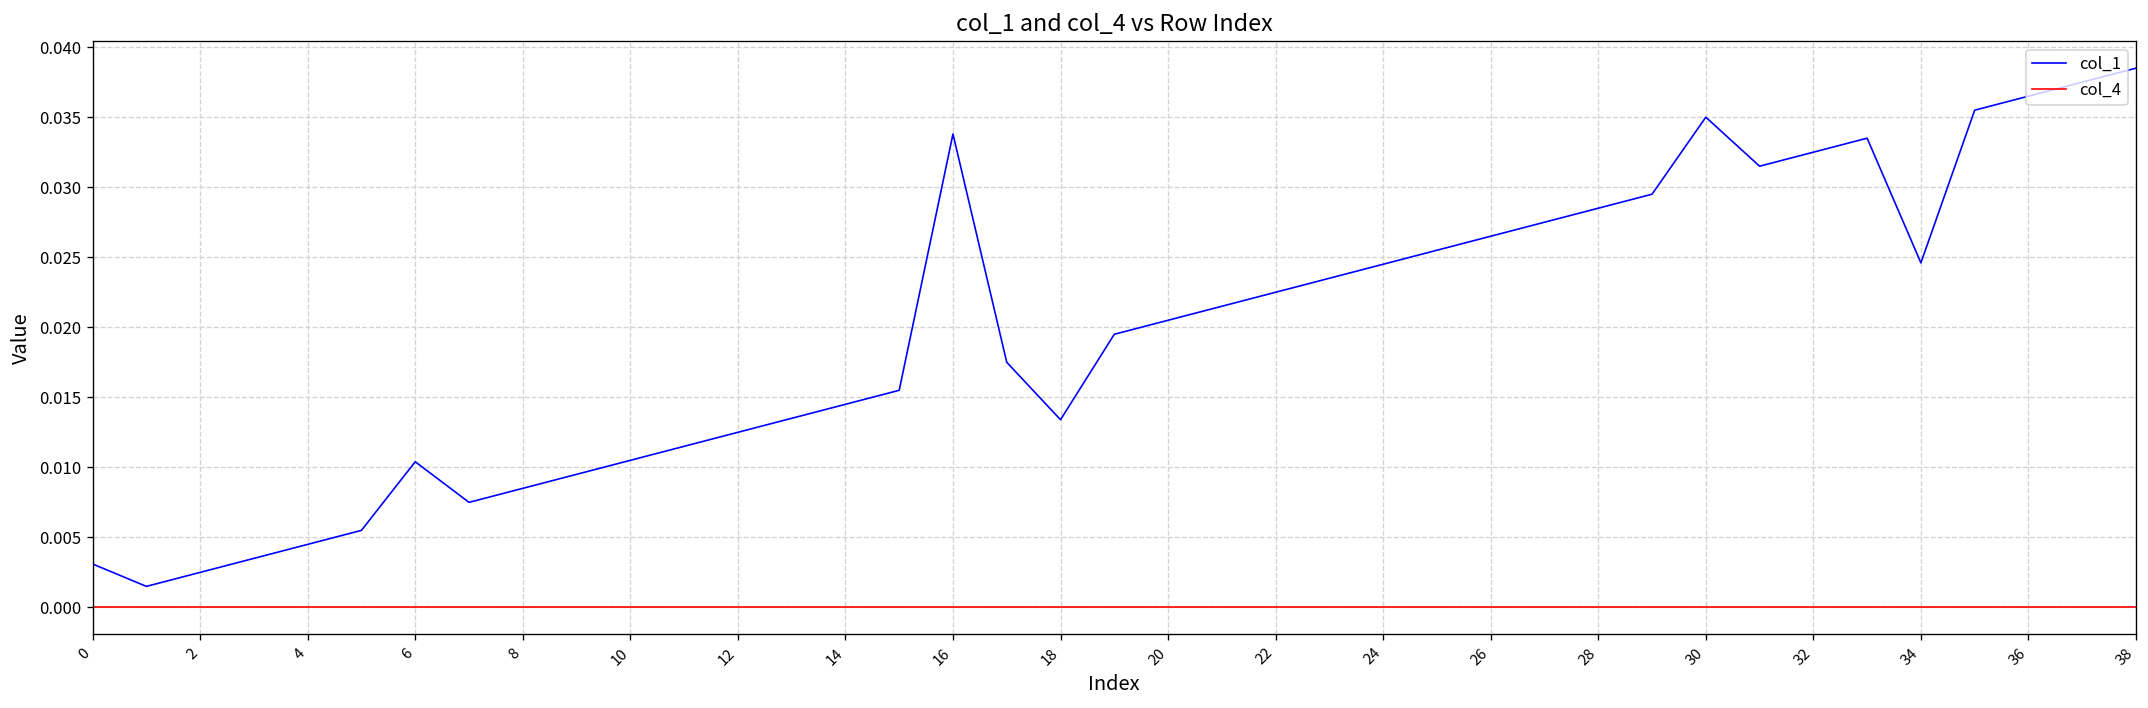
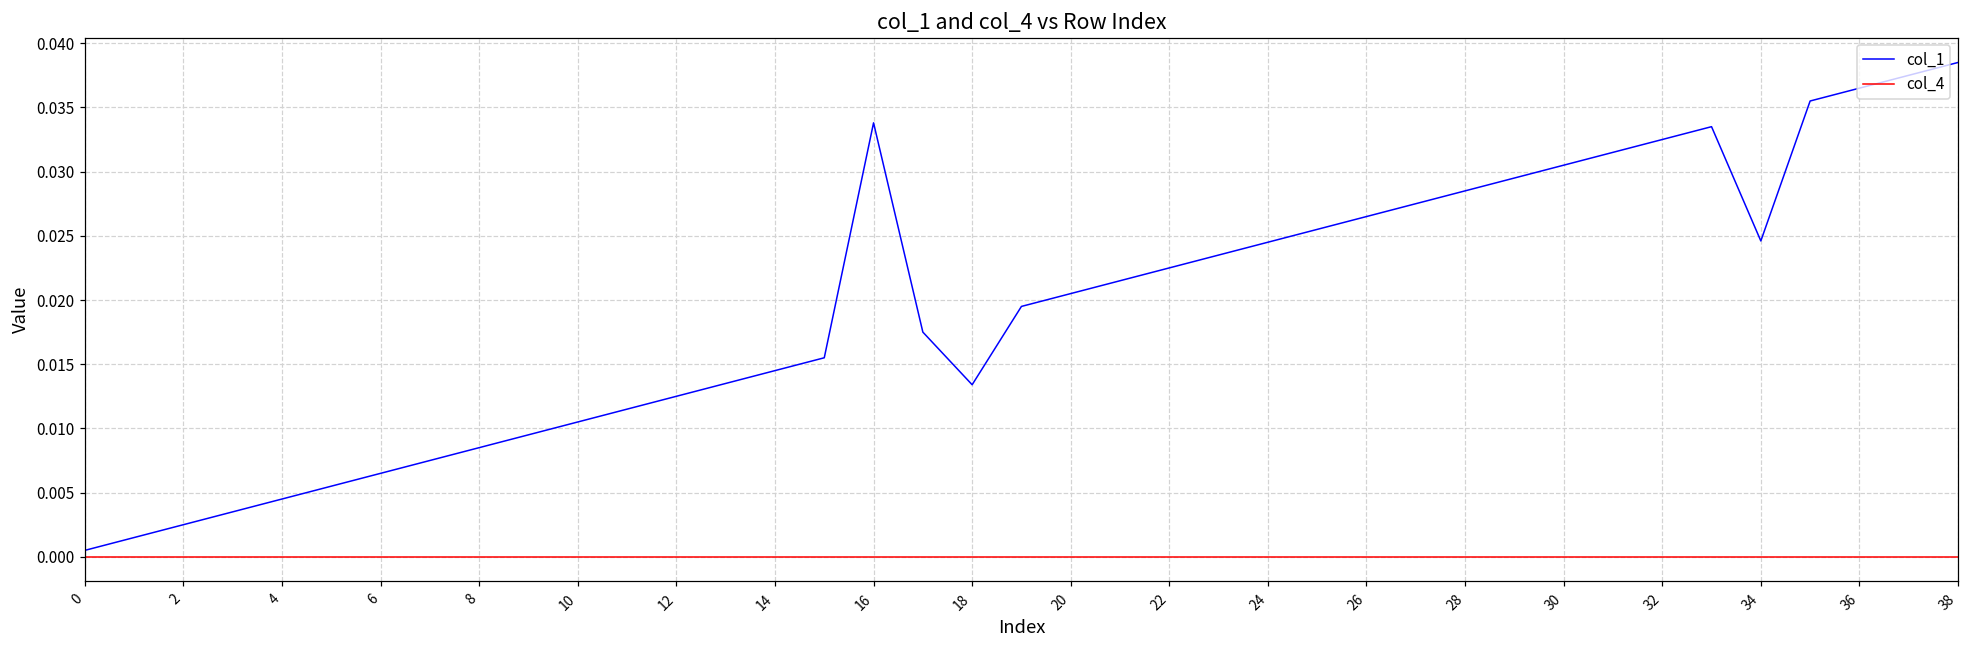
col_1, 0: 0.0031 -> 0.0005
col_1, 6: 0.0104 -> 0.0065
col_1, 30: 0.0350 -> 0.0305
